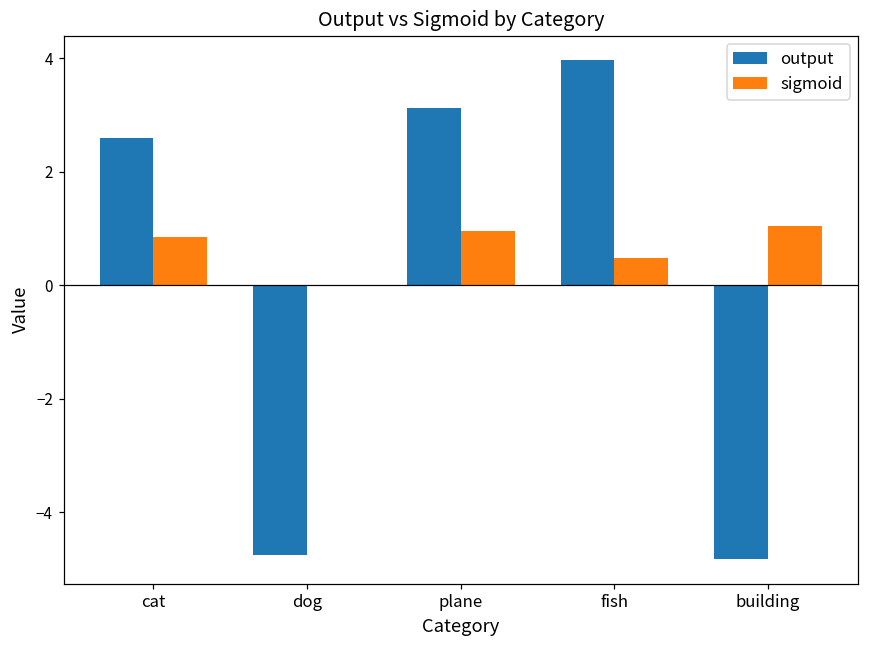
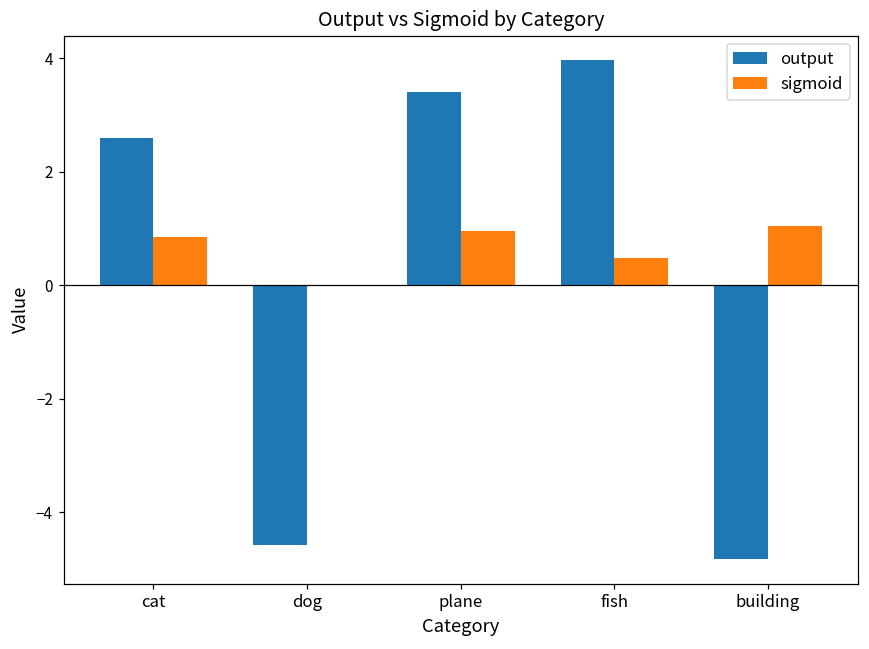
output, dog: -4.7 -> -4.6
output, plane: 3.1 -> 3.4
